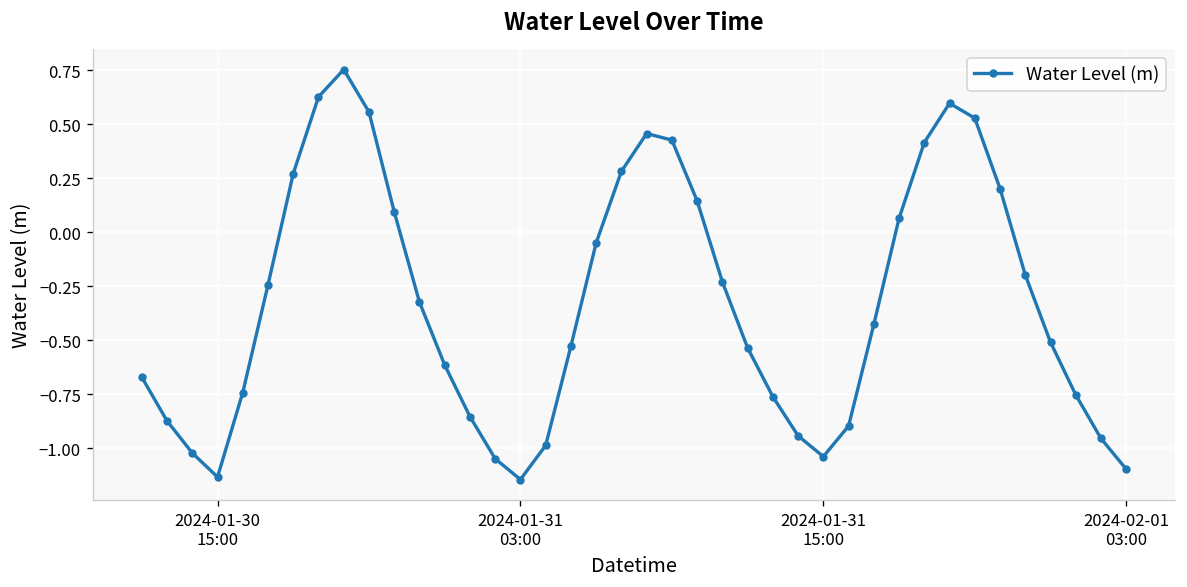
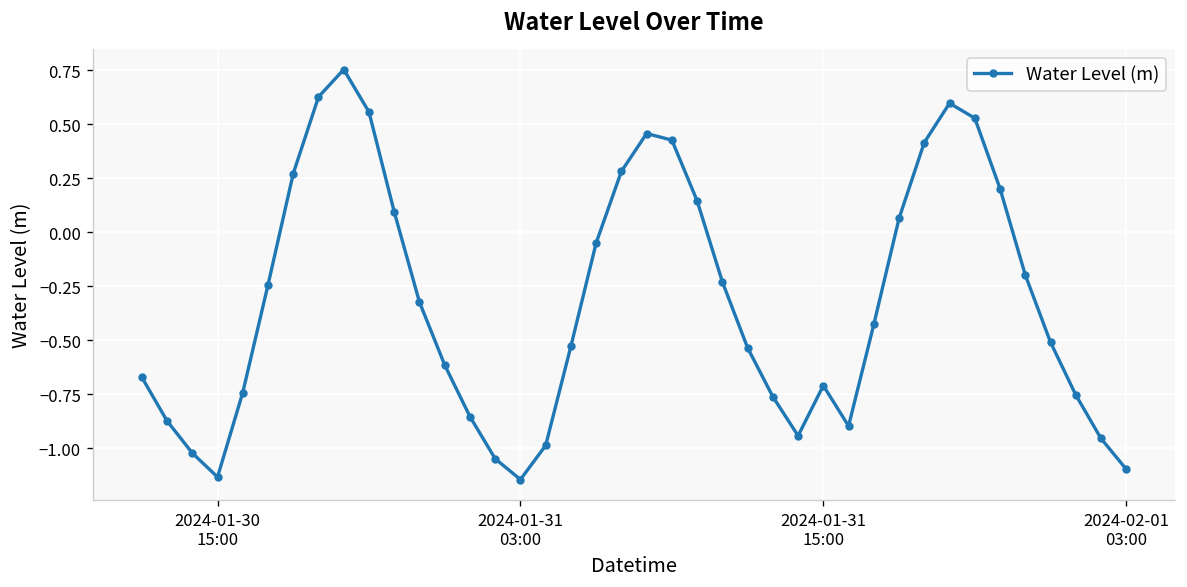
2024-01-31 15:00: -1.04 -> -0.71
